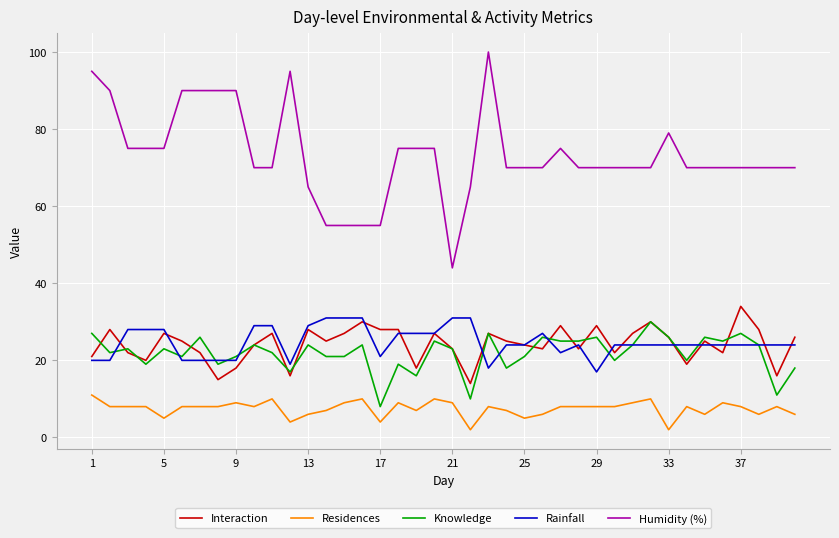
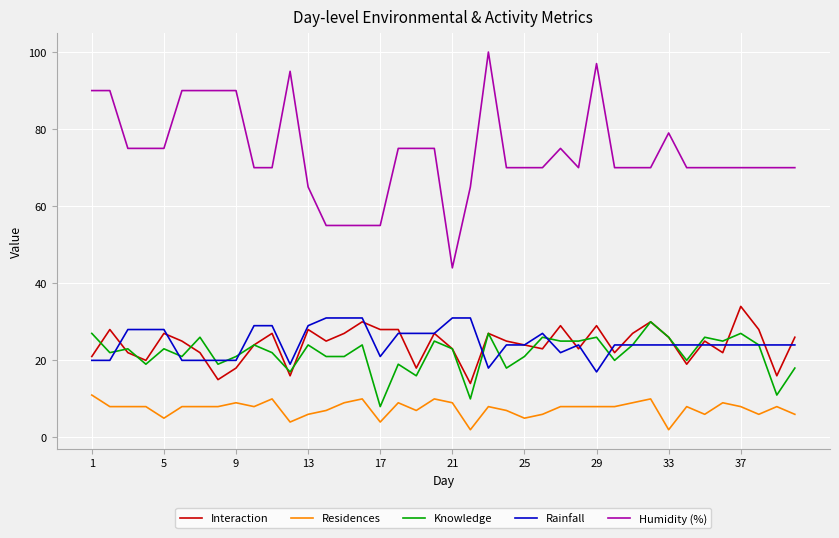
Humidity (%), 1: 95 -> 90
Humidity (%), 29: 70 -> 97
